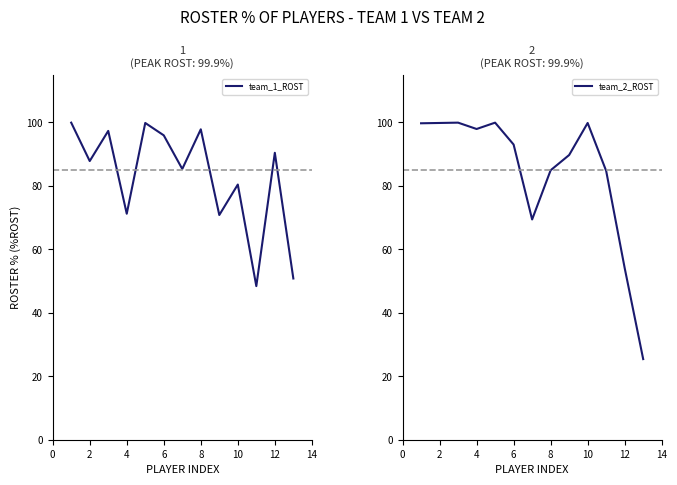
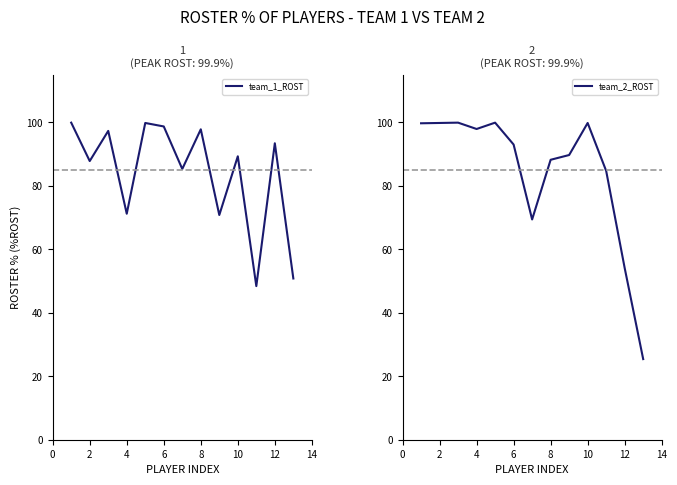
1 (PEAK ROST: 99.9%), 6: 96 -> 99
1 (PEAK ROST: 99.9%), 10: 80 -> 89
1 (PEAK ROST: 99.9%), 12: 90 -> 93
2 (PEAK ROST: 99.9%), 8: 85 -> 88
